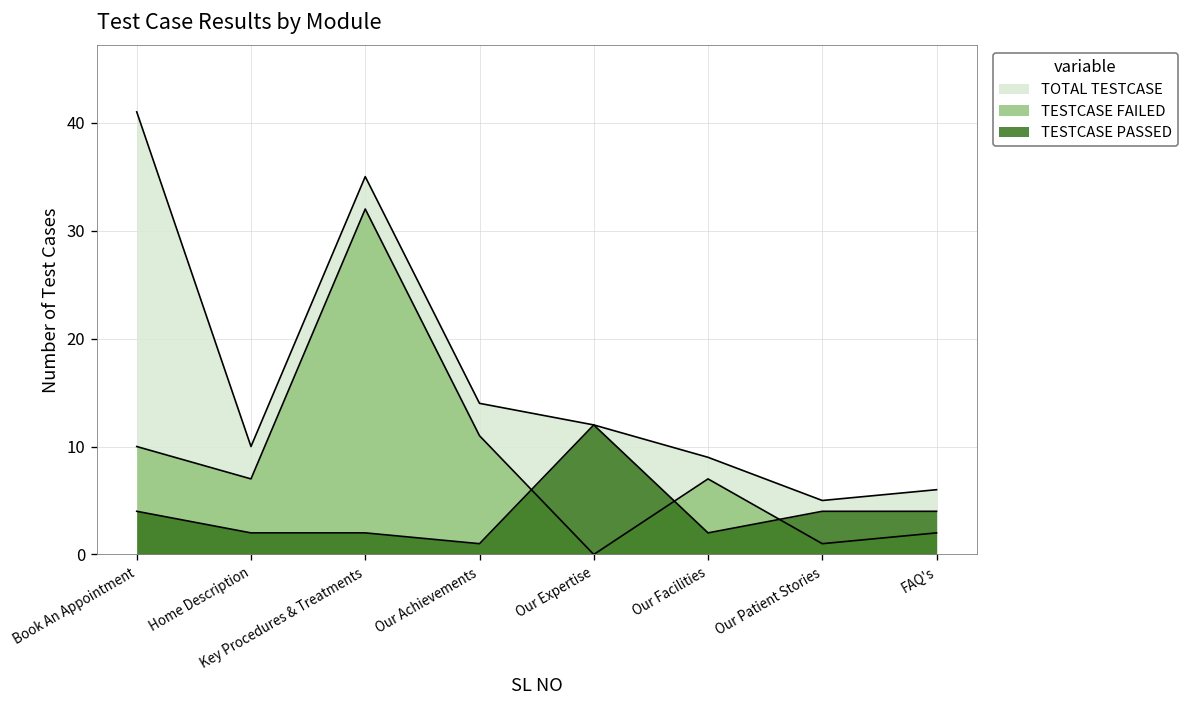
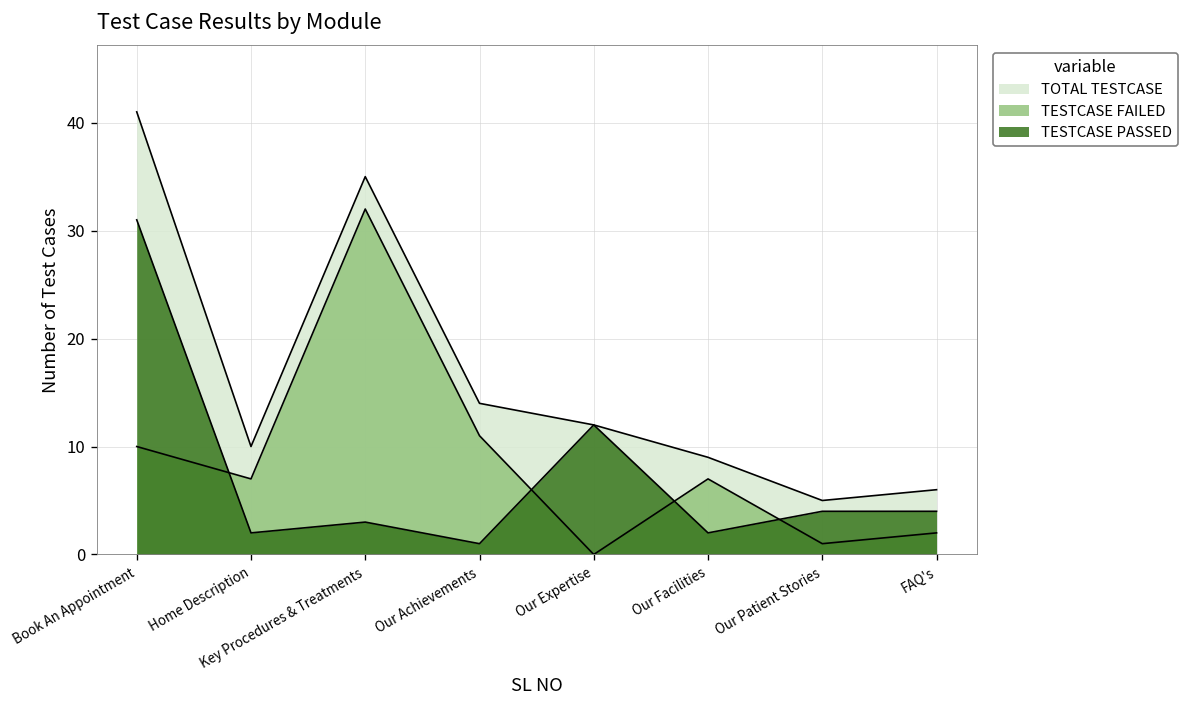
TESTCASE PASSED, Book An Appointment: 4 -> 31
TESTCASE PASSED, Key Procedures & Treatments: 2 -> 3
